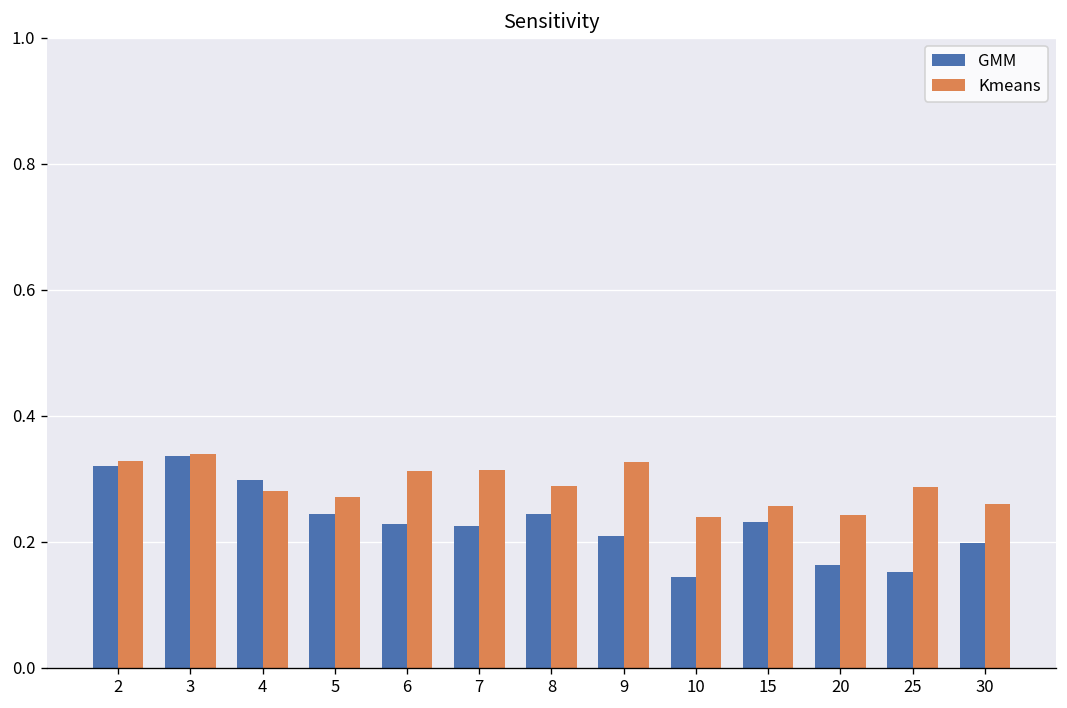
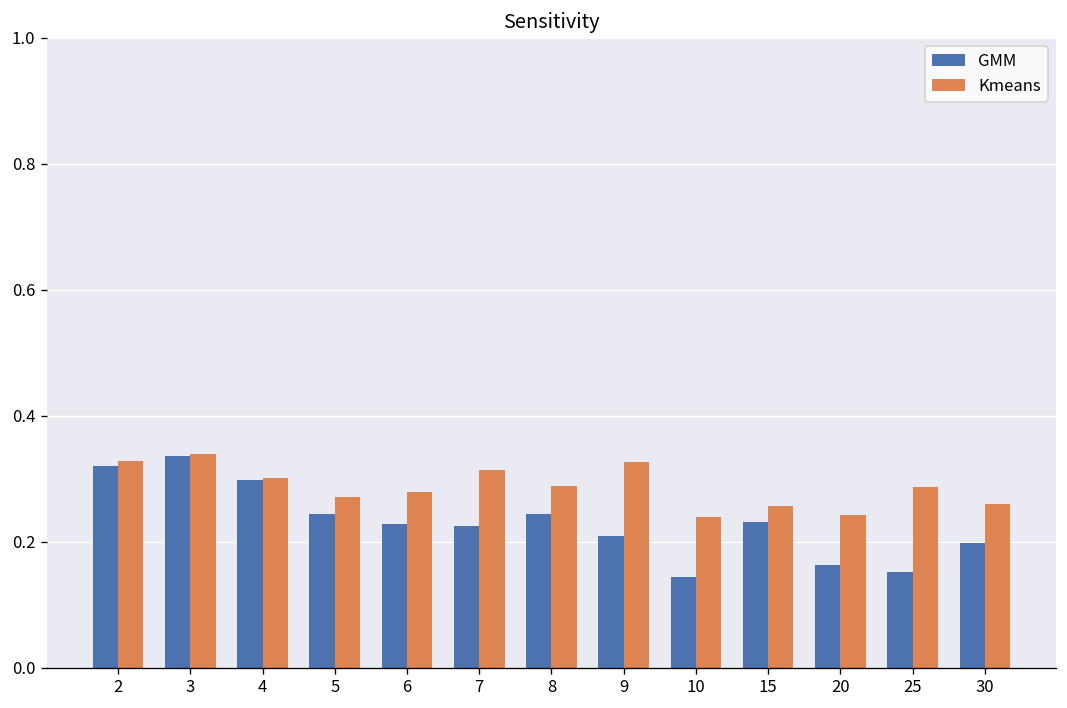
Kmeans, 4: 0.28 -> 0.30
Kmeans, 6: 0.31 -> 0.28
